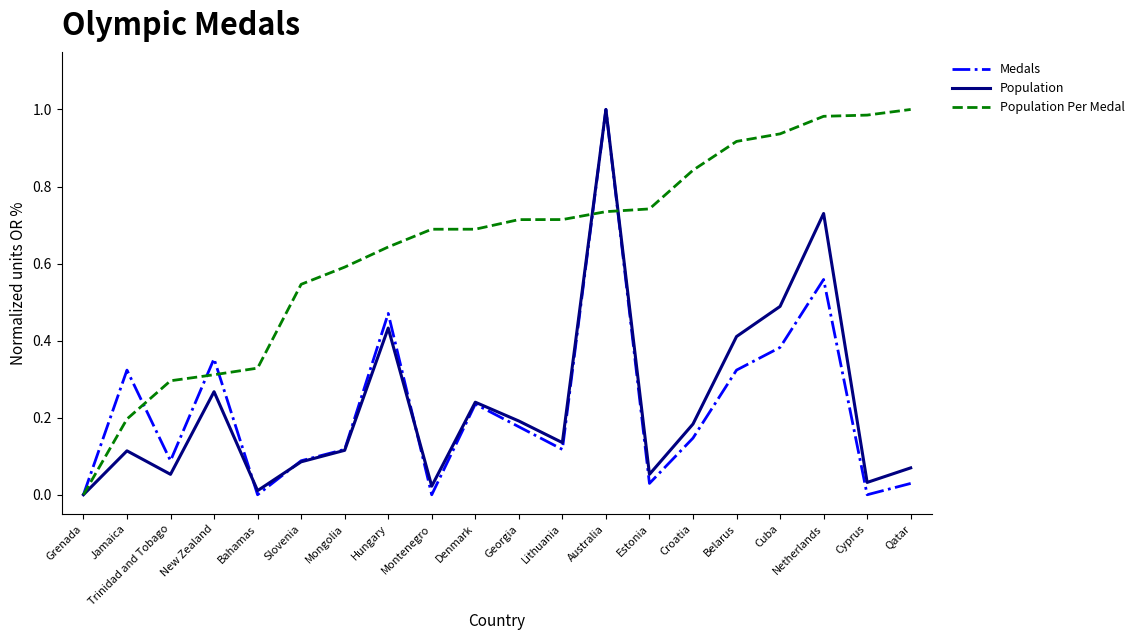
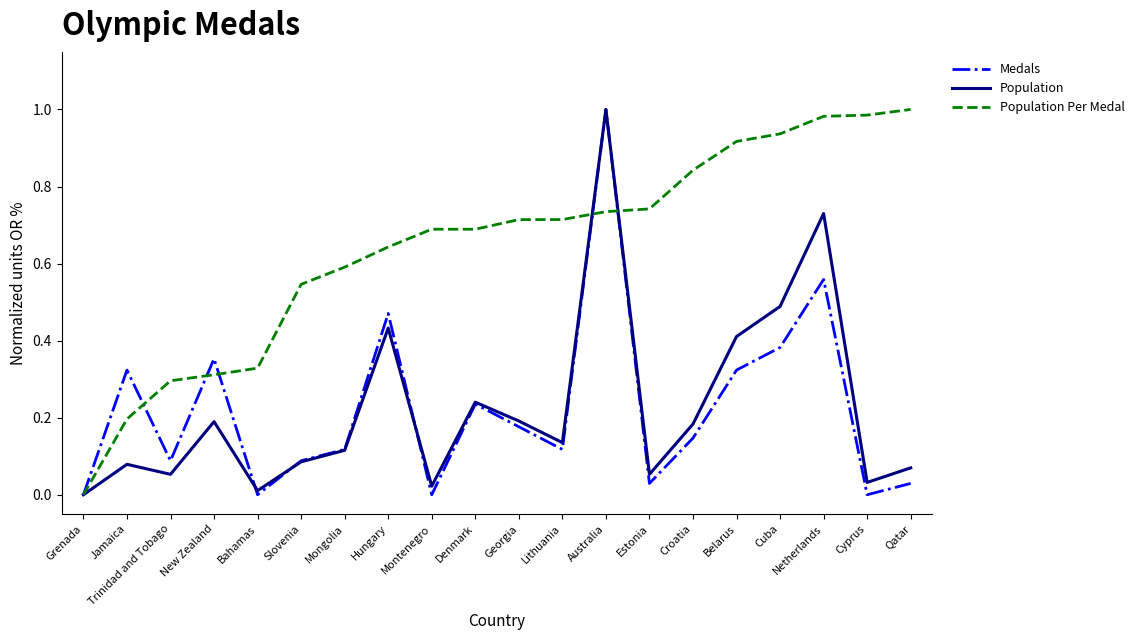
Population, Jamaica: 0.11 -> 0.08
Population, New Zealand: 0.27 -> 0.19
